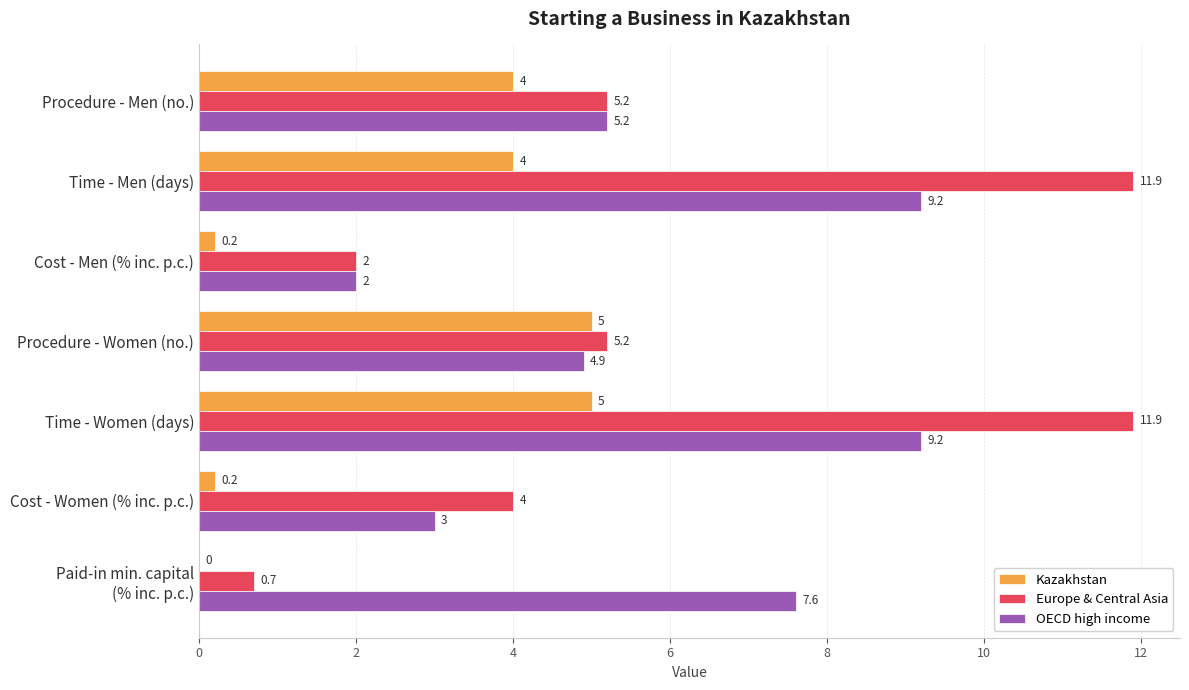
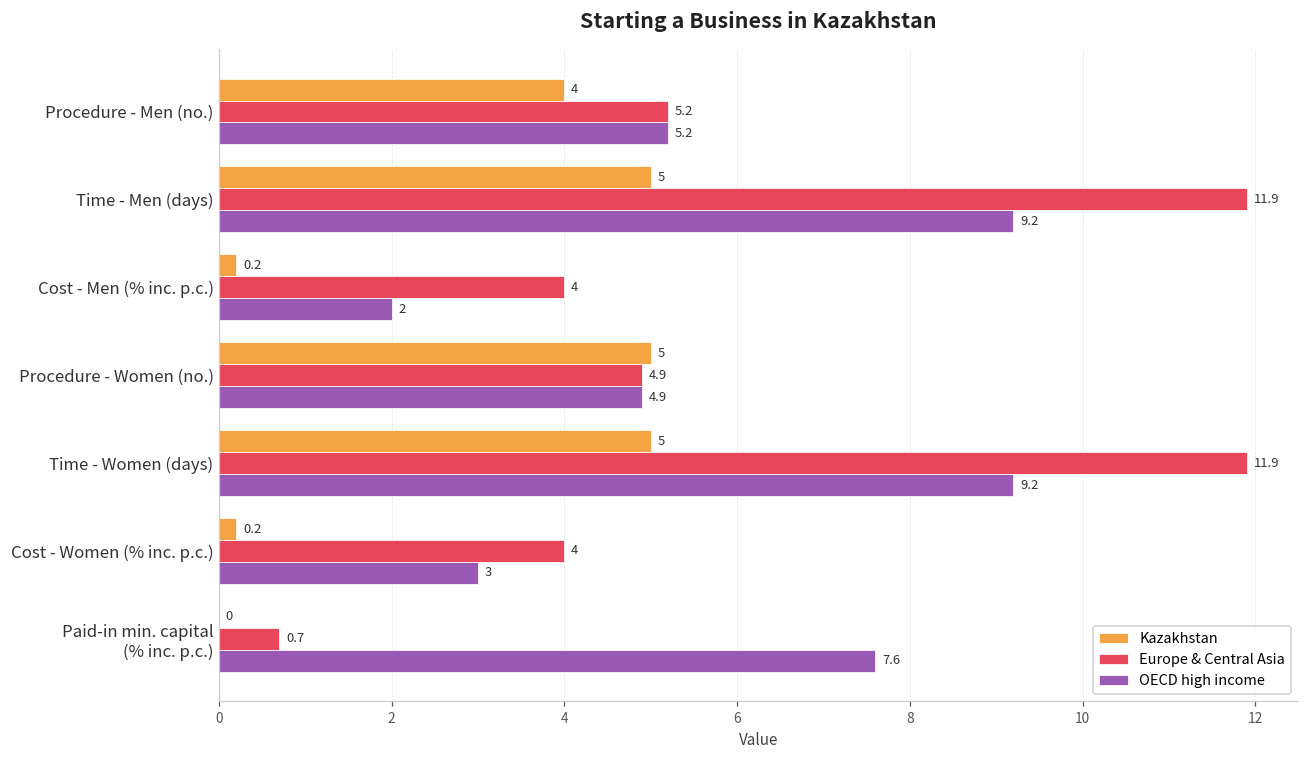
Kazakhstan, Time - Men (days): 4 -> 5
Europe & Central Asia, Cost - Men (% inc. p.c.): 2 -> 4
Europe & Central Asia, Procedure - Women (no.): 5.2 -> 4.9
